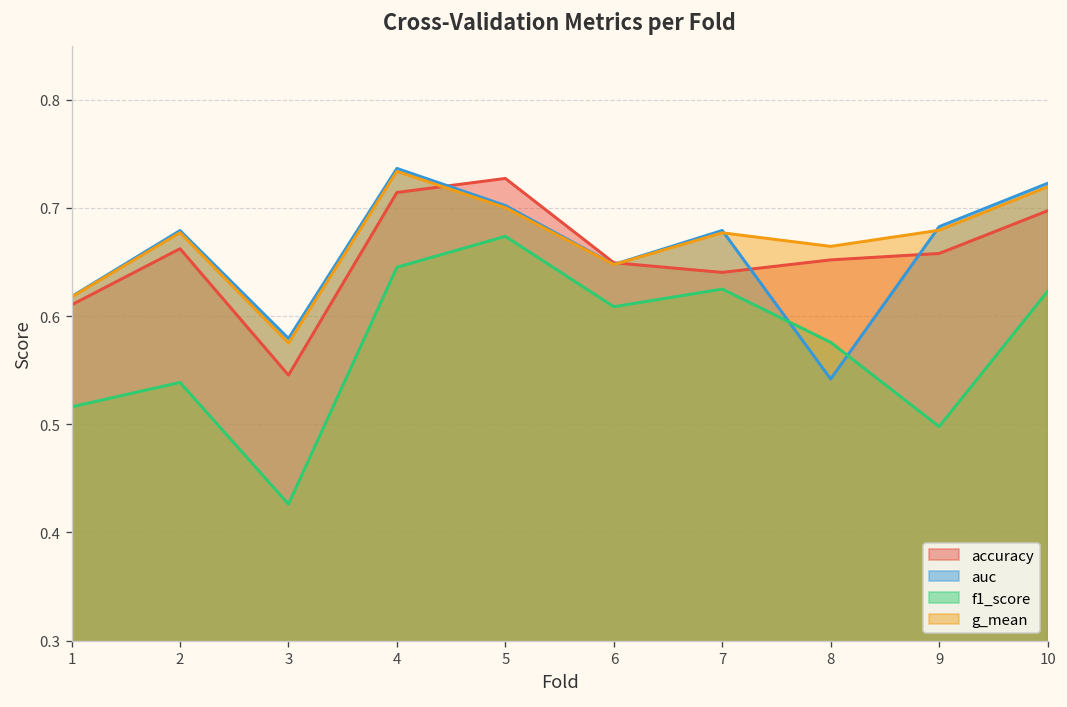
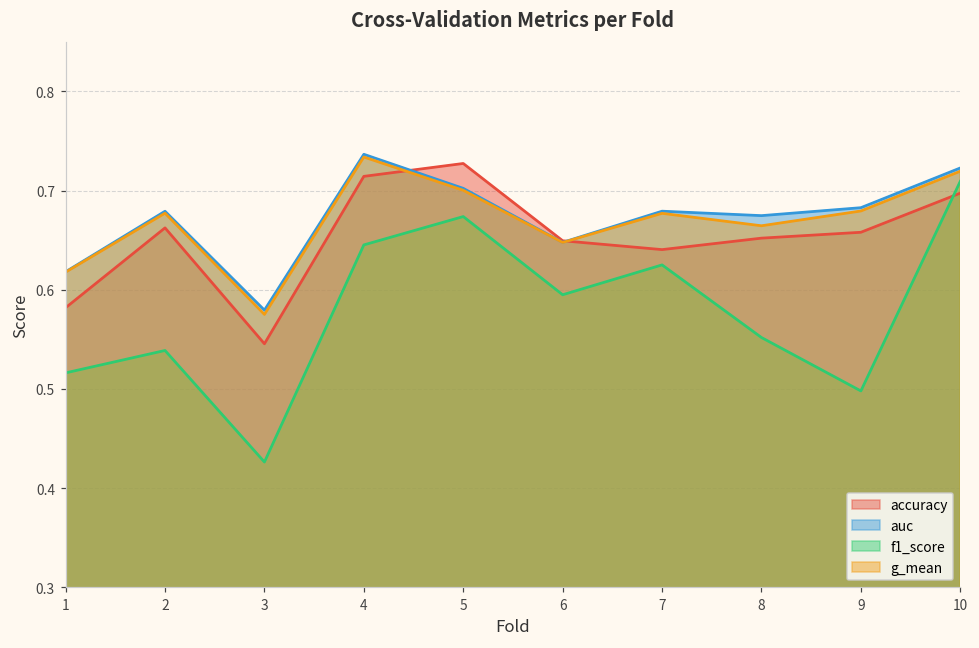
accuracy, 1: 0.61 -> 0.58
f1_score, 6: 0.61 -> 0.59
auc, 8: 0.54 -> 0.67
f1_score, 8: 0.58 -> 0.55
f1_score, 10: 0.62 -> 0.71
